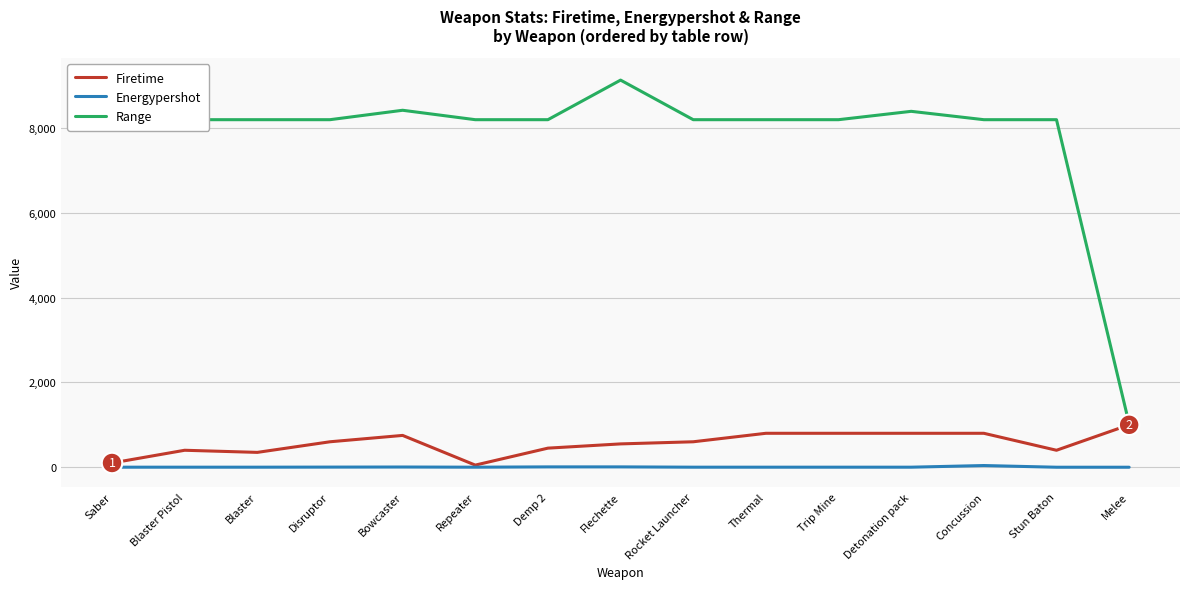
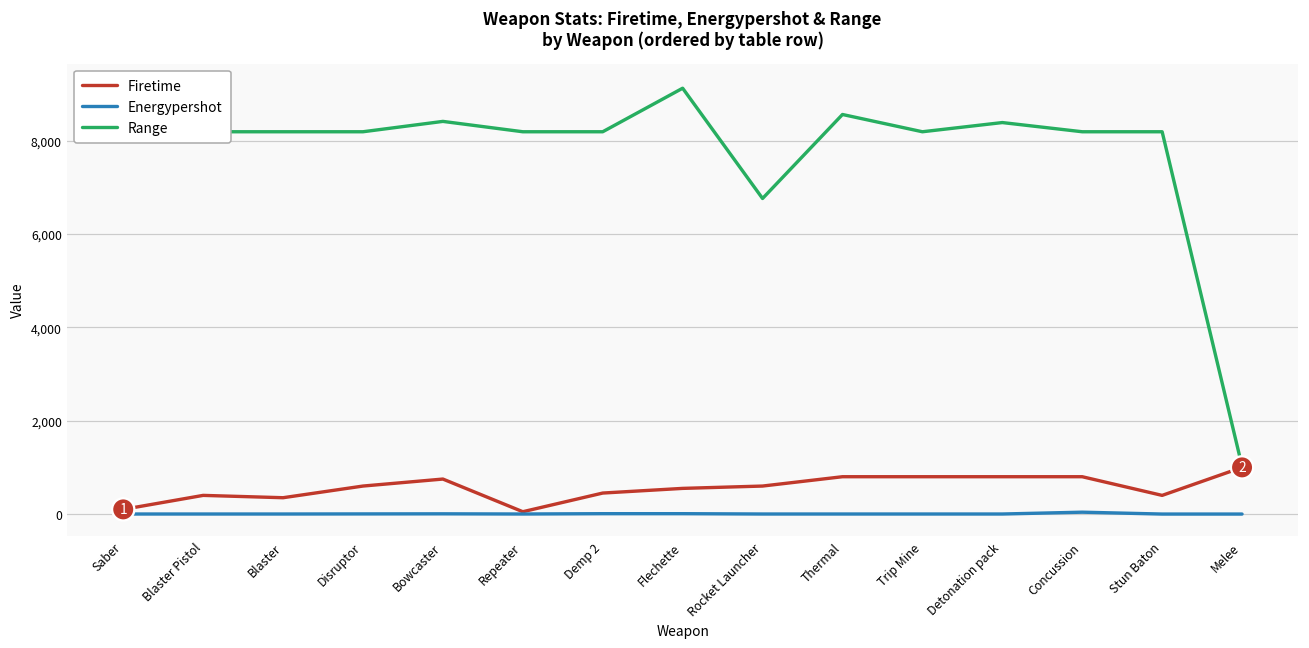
Range, Rocket Launcher: 8,200 -> 6,800
Range, Thermal: 8,200 -> 8,600
